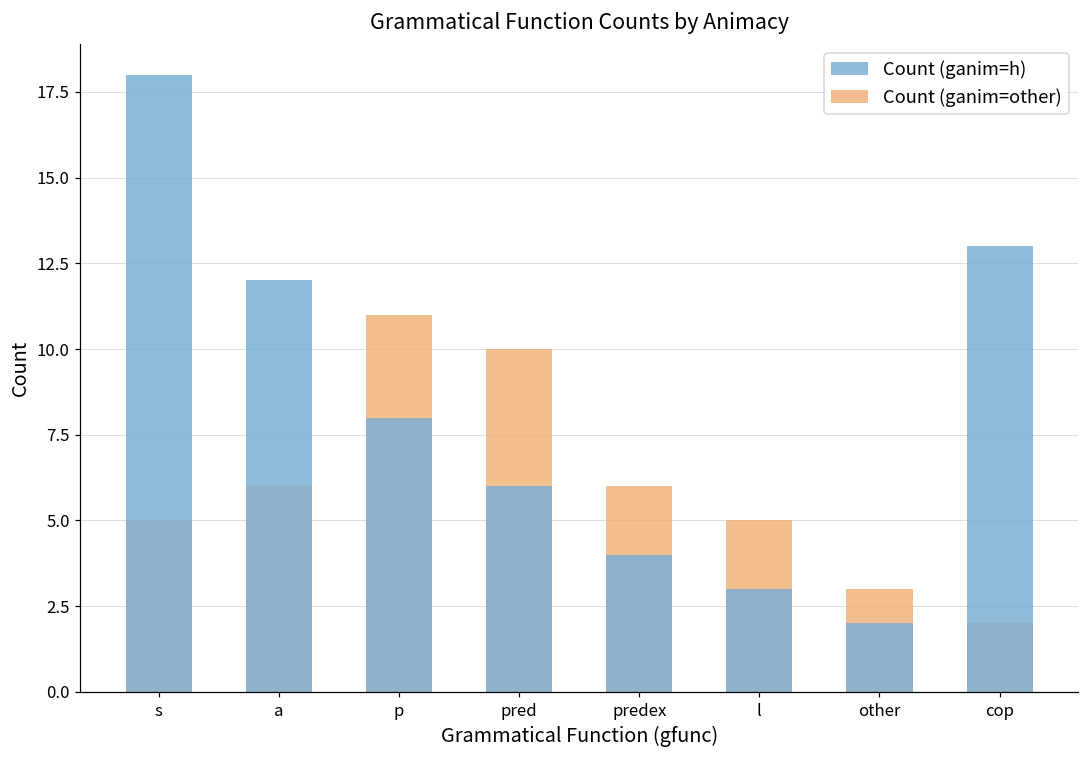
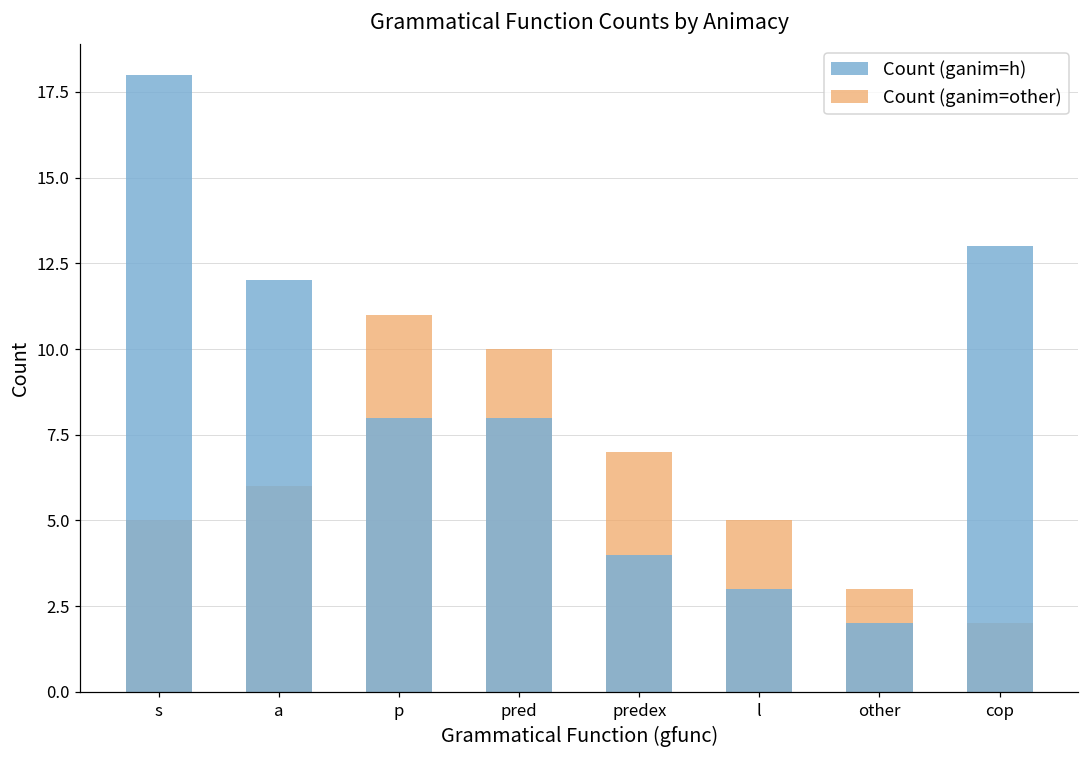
Count (ganim=h), pred: 6 -> 8
Count (ganim=other), predex: 6 -> 7
